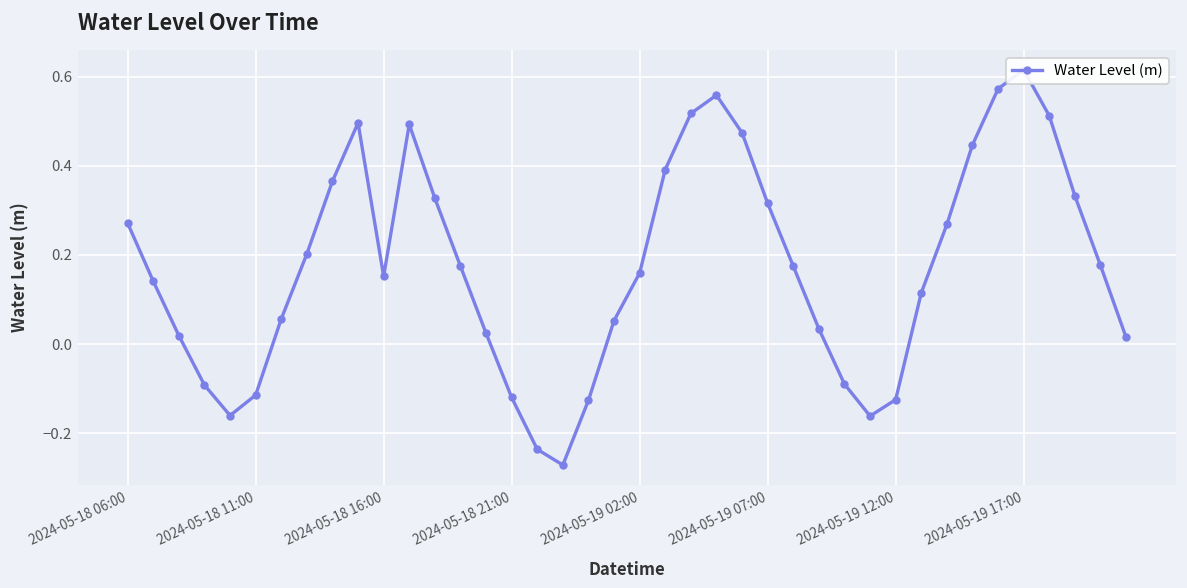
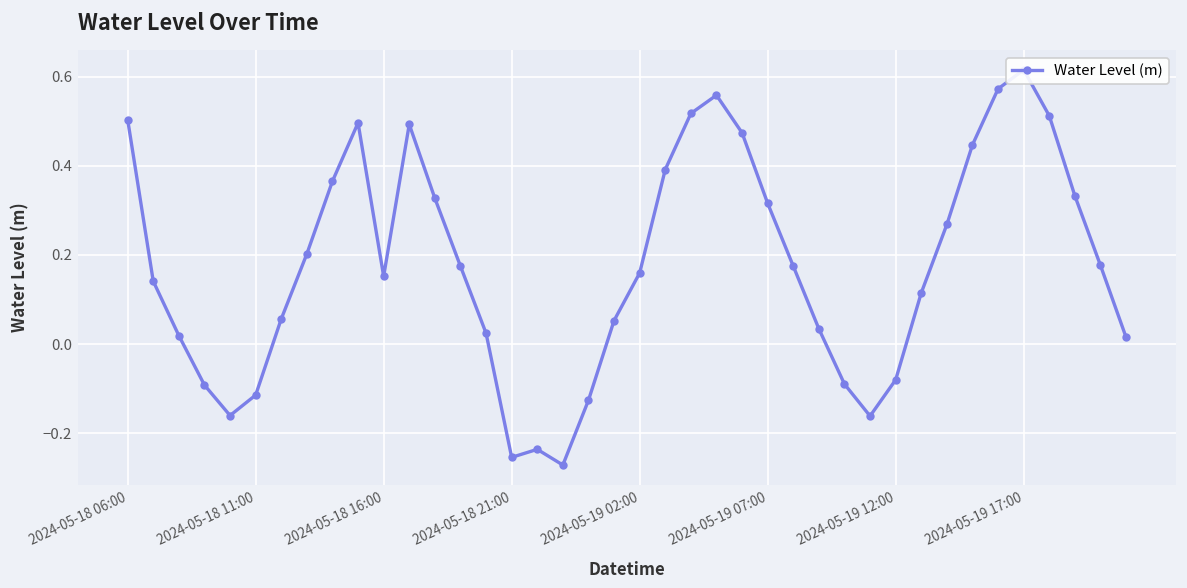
2024-05-18 06:00: 0.27 -> 0.50
2024-05-18 21:00: -0.12 -> -0.25
2024-05-19 12:00: -0.12 -> -0.08
